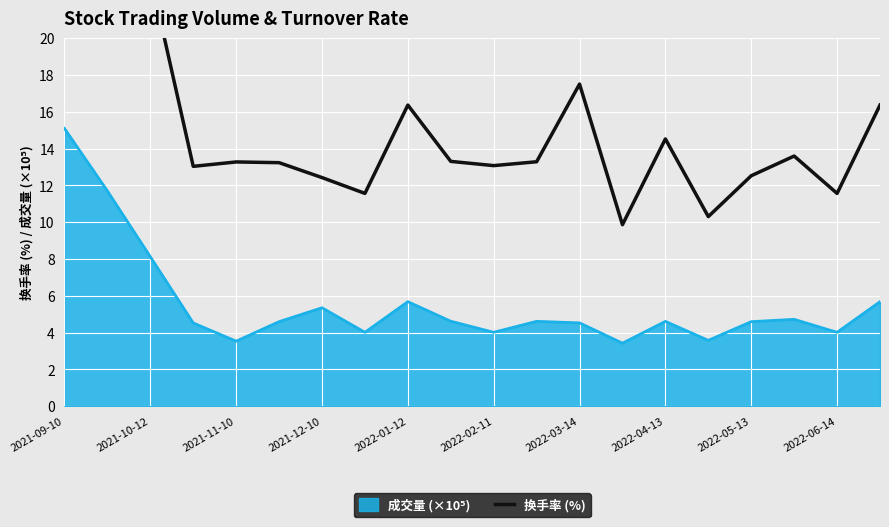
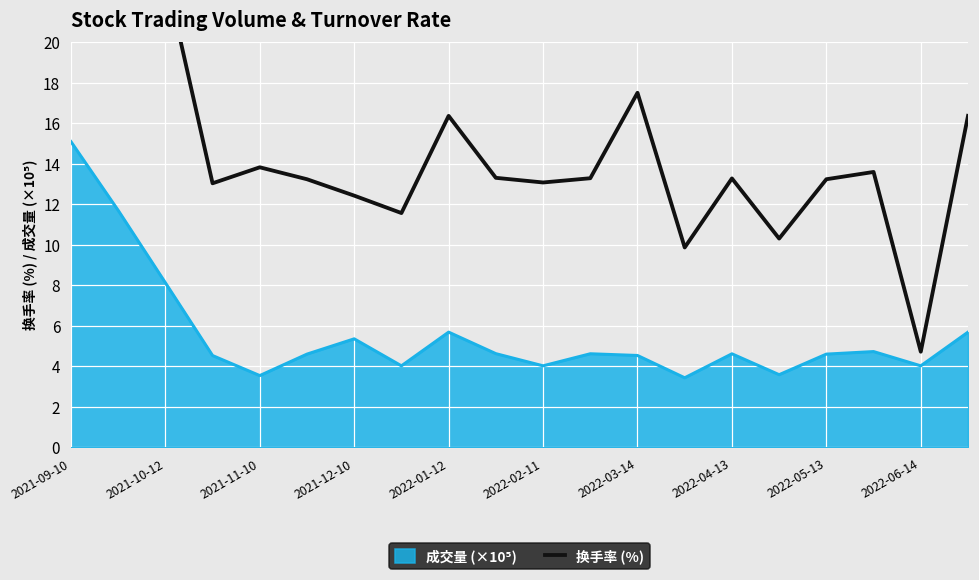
换手率 (%), 2021-11-10: 13.3 -> 13.8
换手率 (%), 2022-04-13: 14.5 -> 13.3
换手率 (%), 2022-05-13: 12.5 -> 13.2
换手率 (%), 2022-06-14: 11.6 -> 4.7
